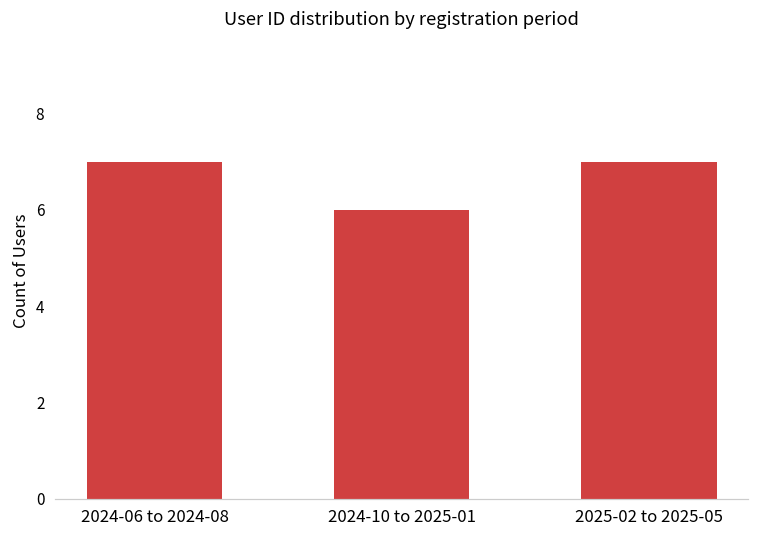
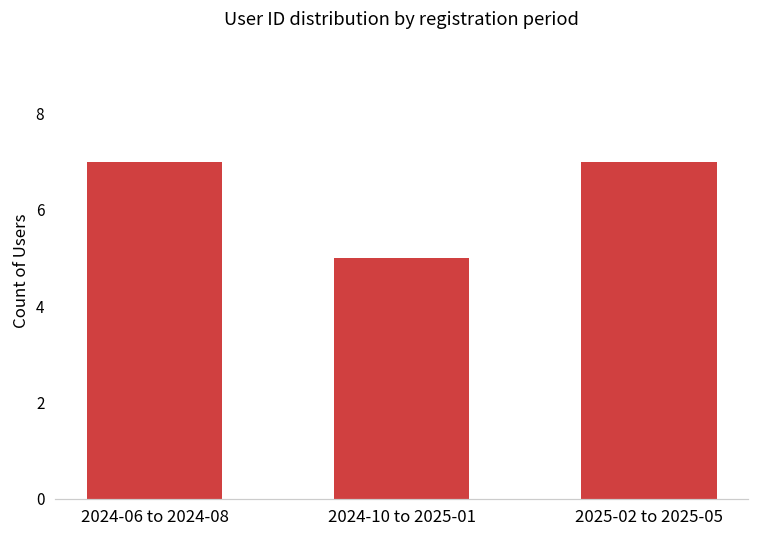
2024-10 to 2025-01: 6 -> 5
